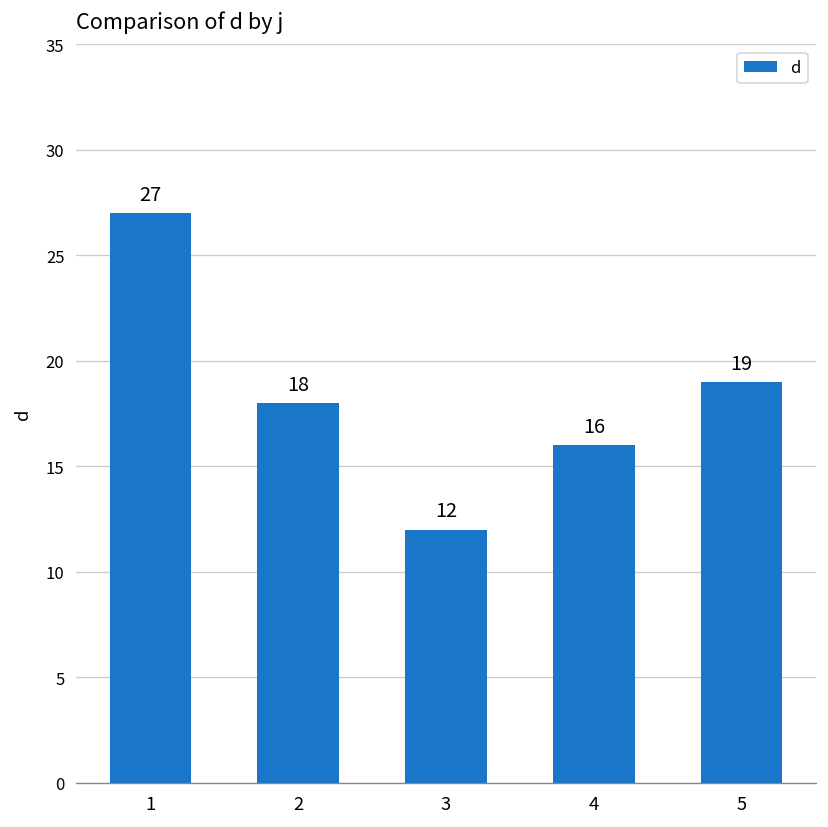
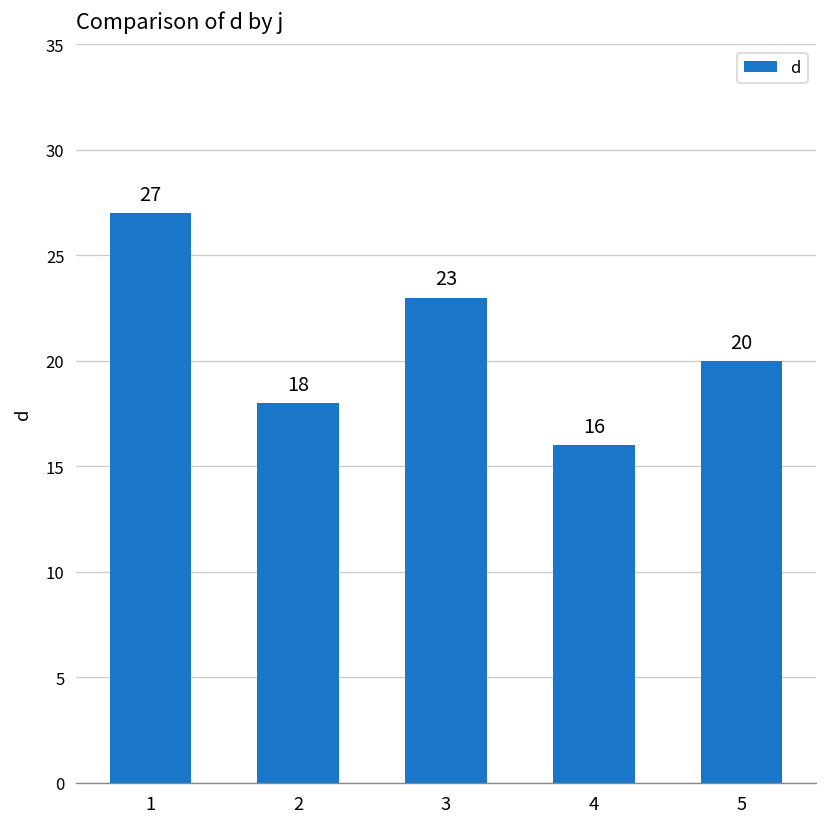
3: 12 -> 23
5: 19 -> 20
